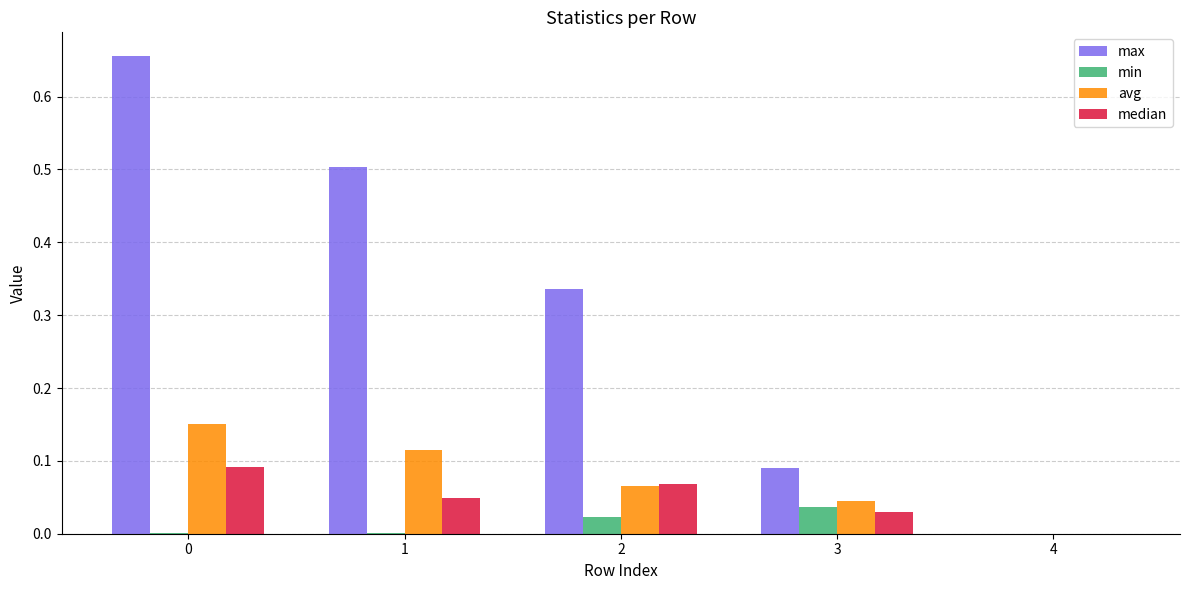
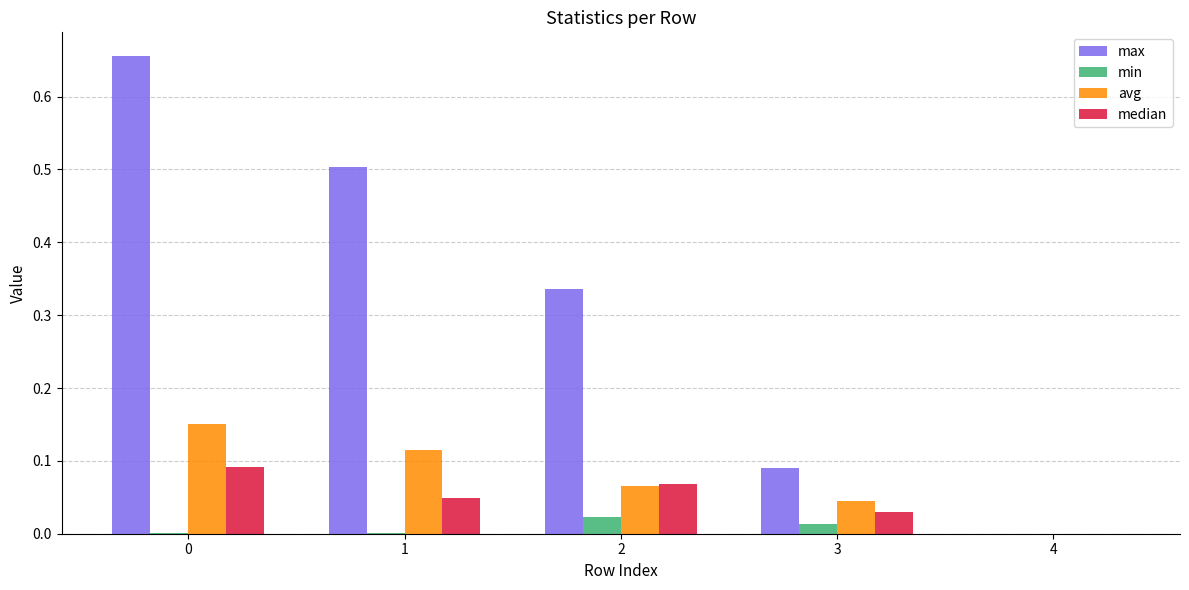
min, 3: 0.04 -> 0.01
